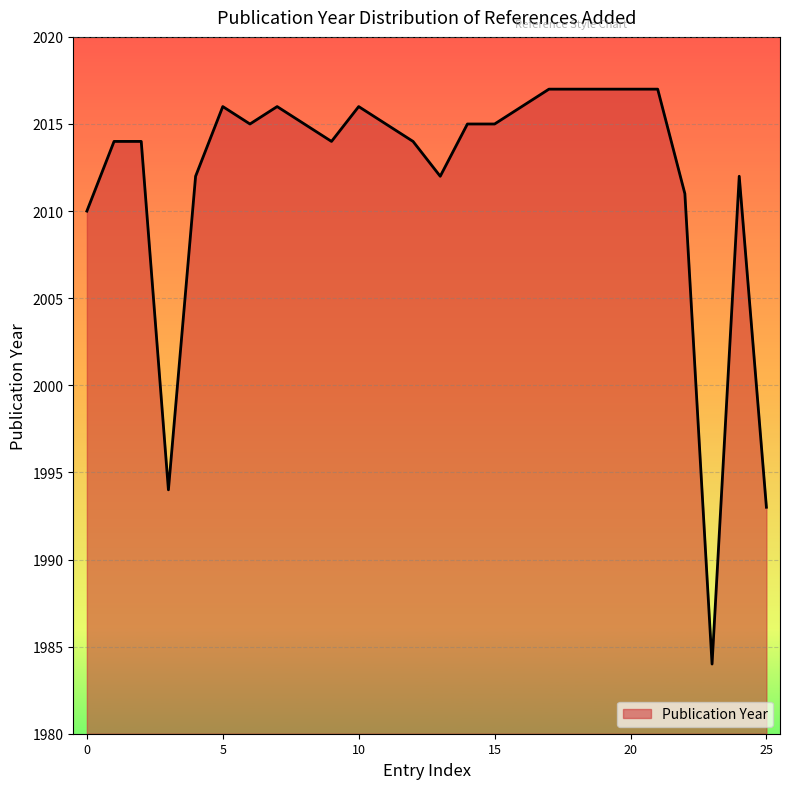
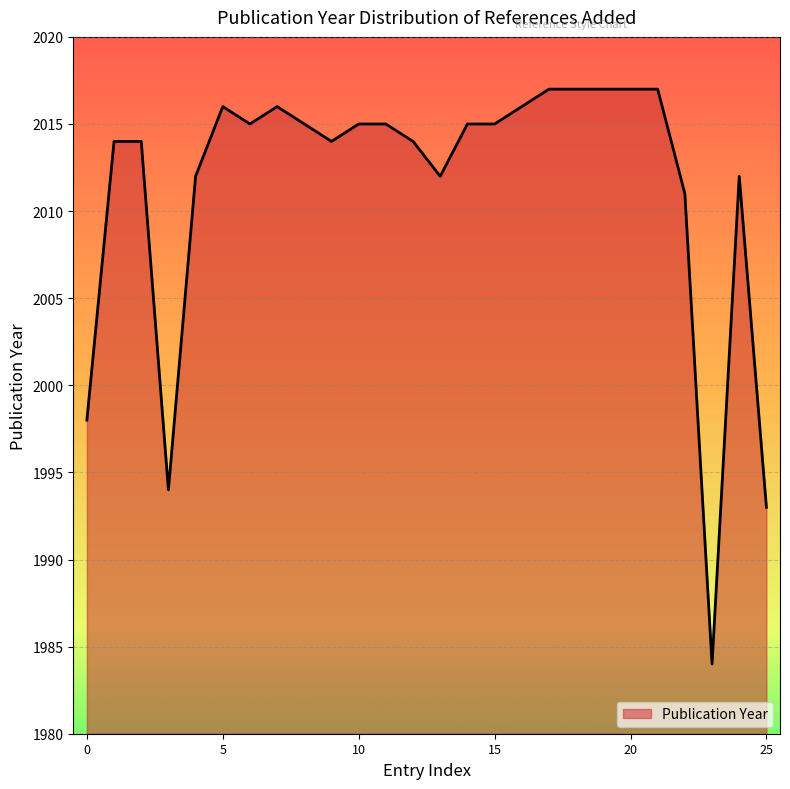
0: 2010 -> 1998
10: 2016 -> 2015
